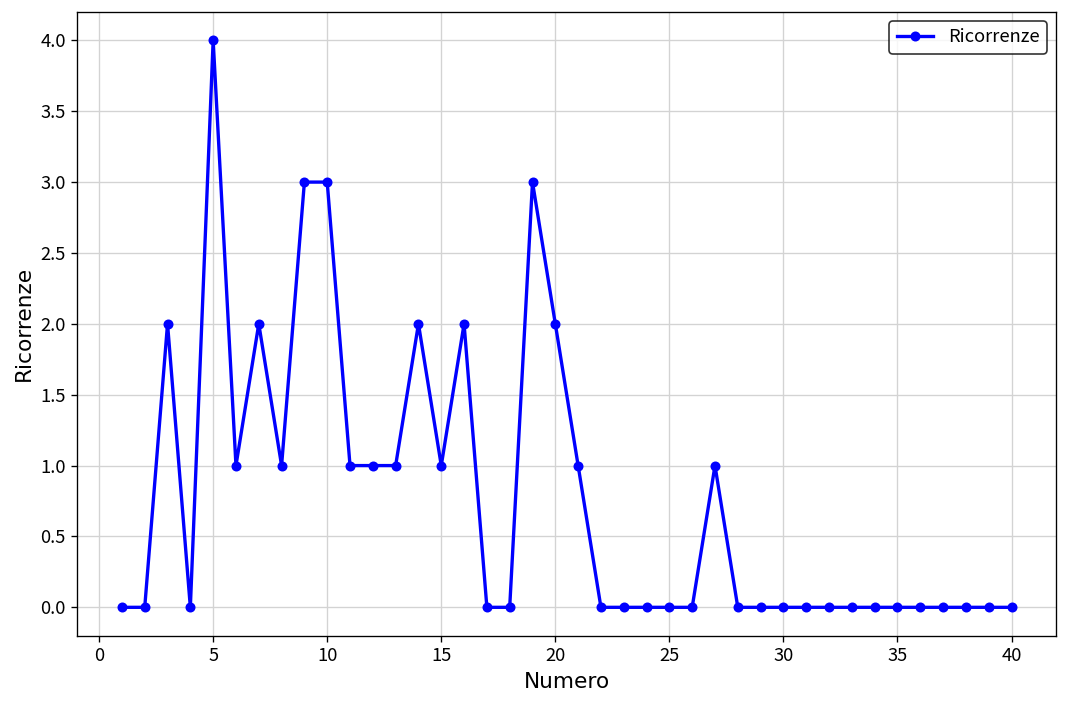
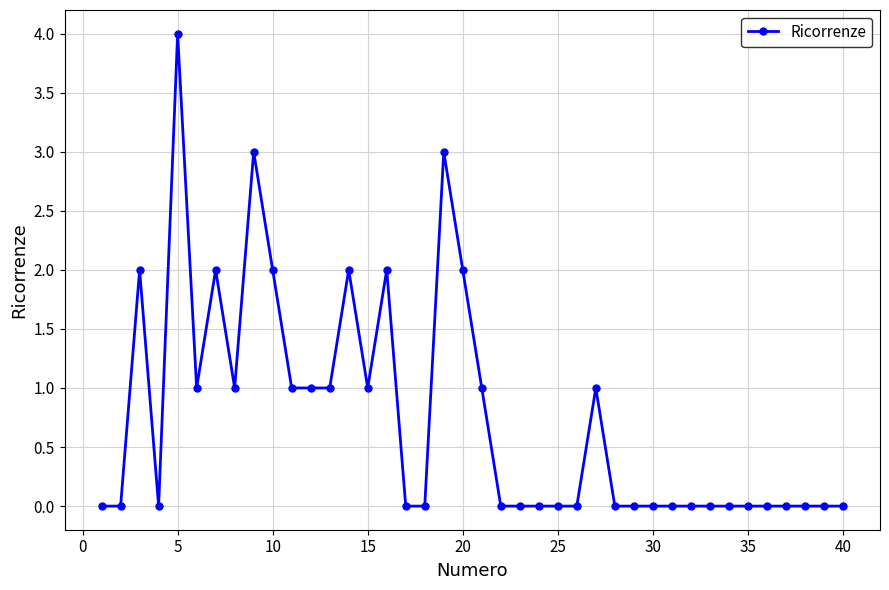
10: 3 -> 2
